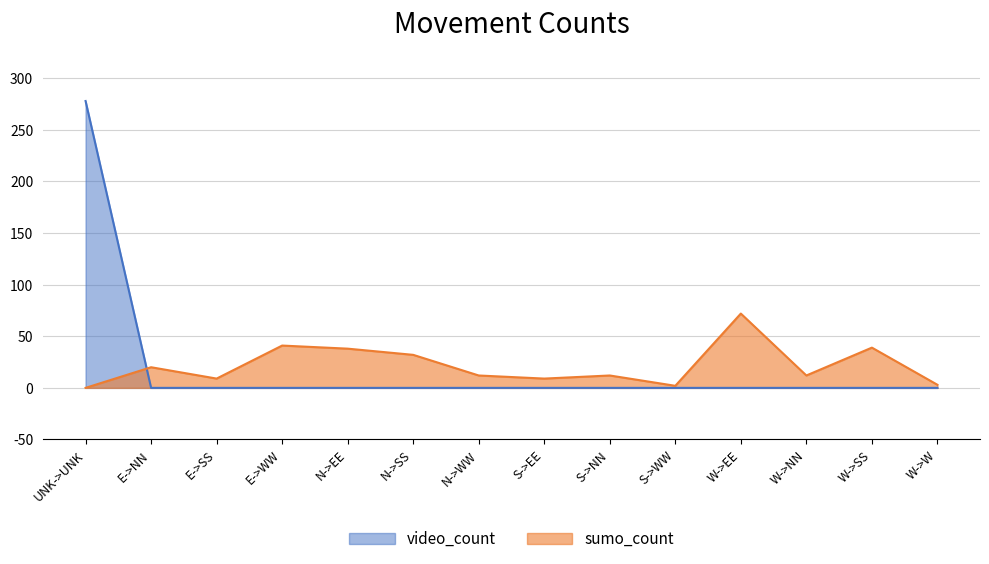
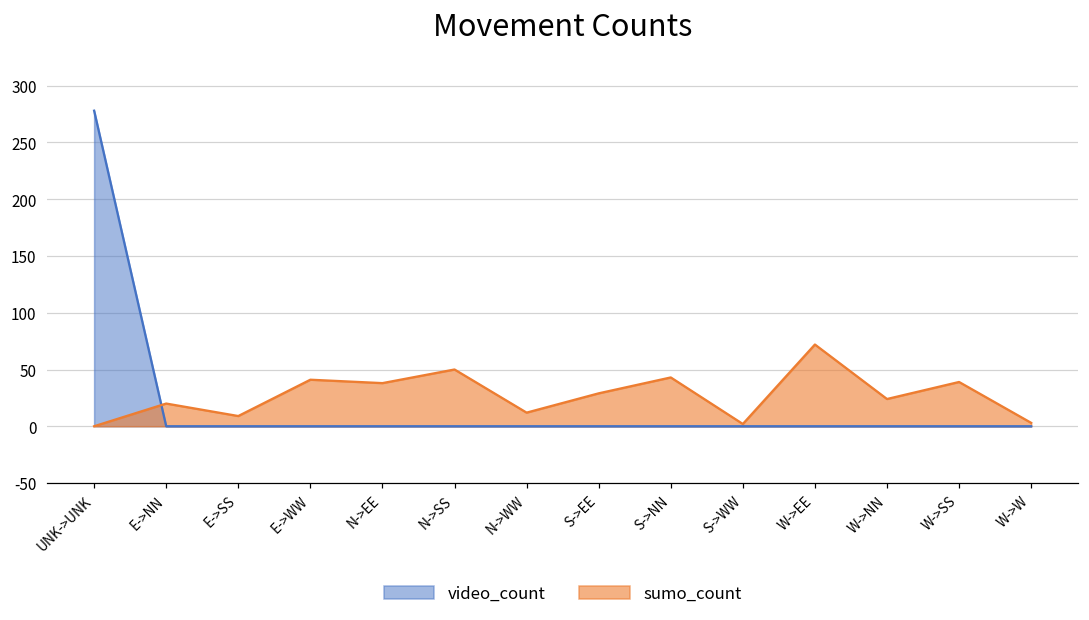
sumo_count, N->SS: 32 -> 50
sumo_count, S->EE: 9 -> 29
sumo_count, S->NN: 12 -> 43
sumo_count, W->NN: 12 -> 24
